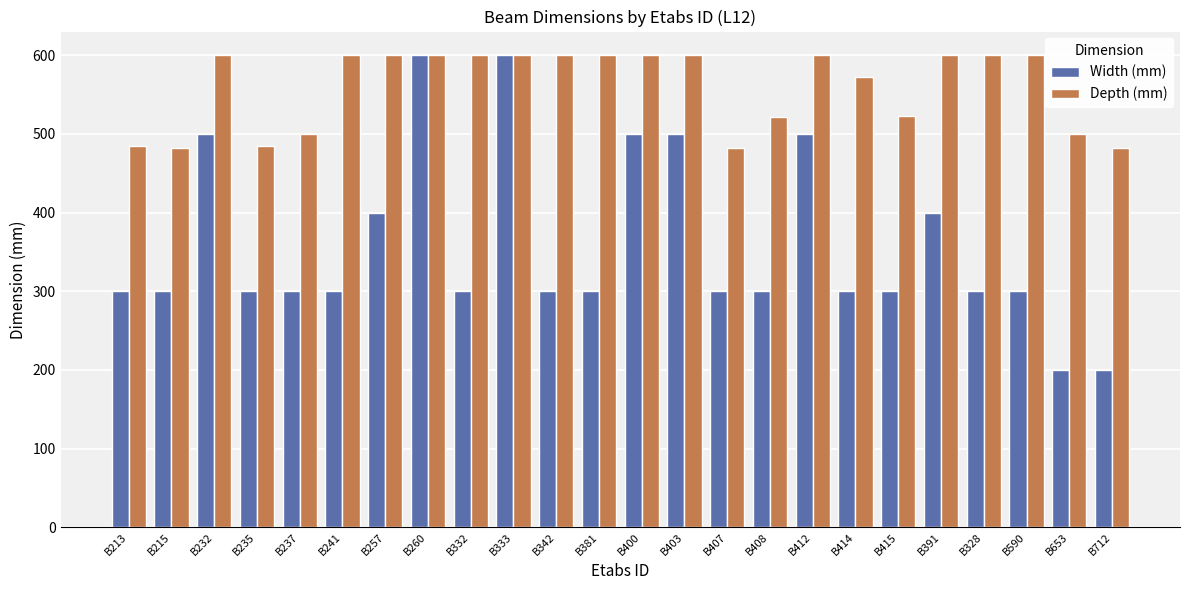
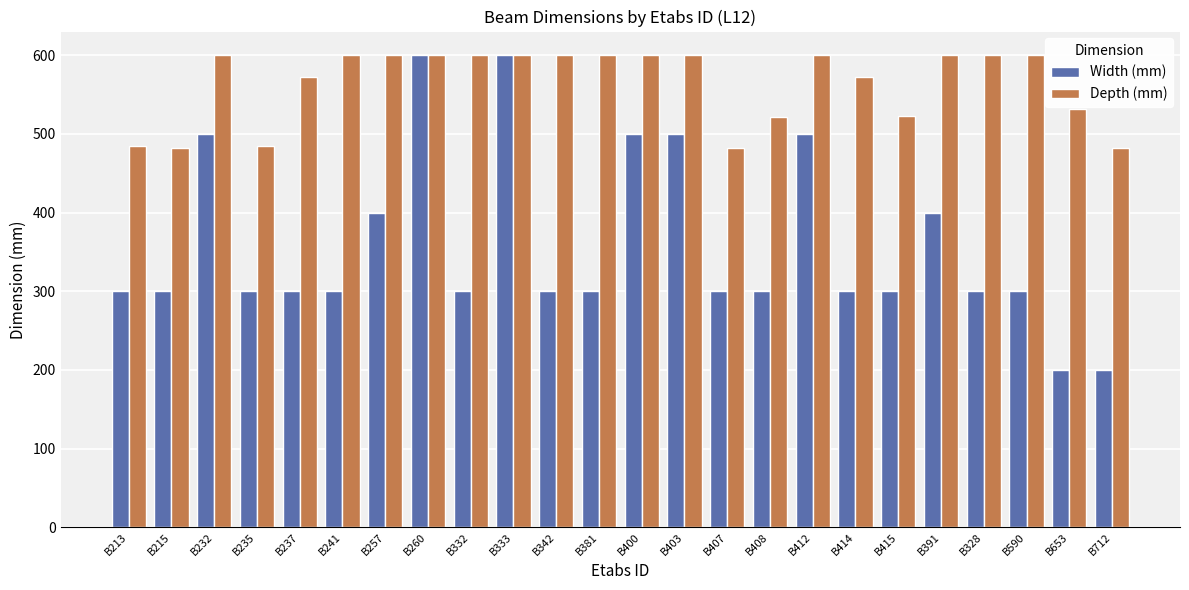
Depth (mm), B237: 500 -> 570
Depth (mm), B653: 500 -> 530
